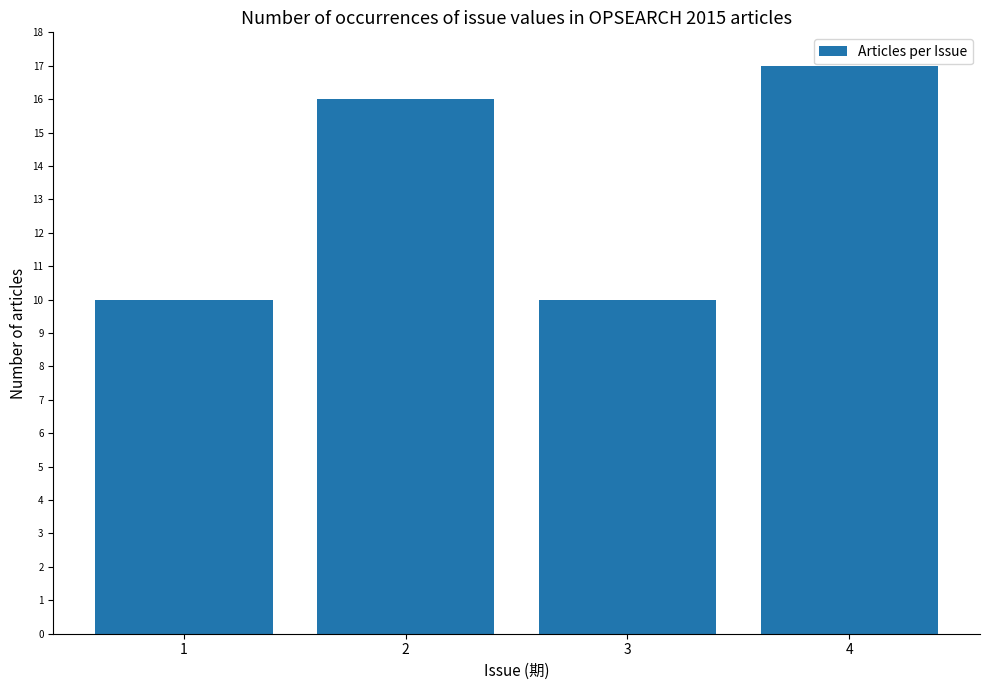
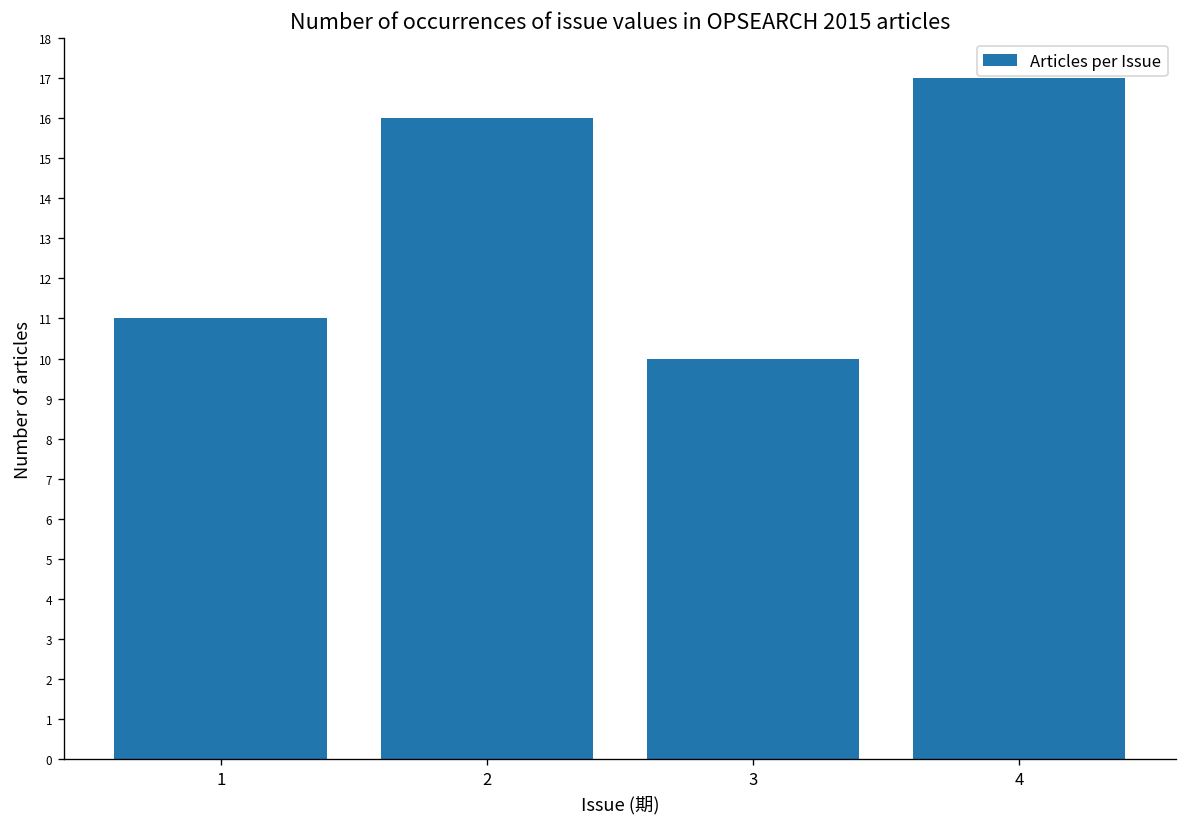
1: 10 -> 11
